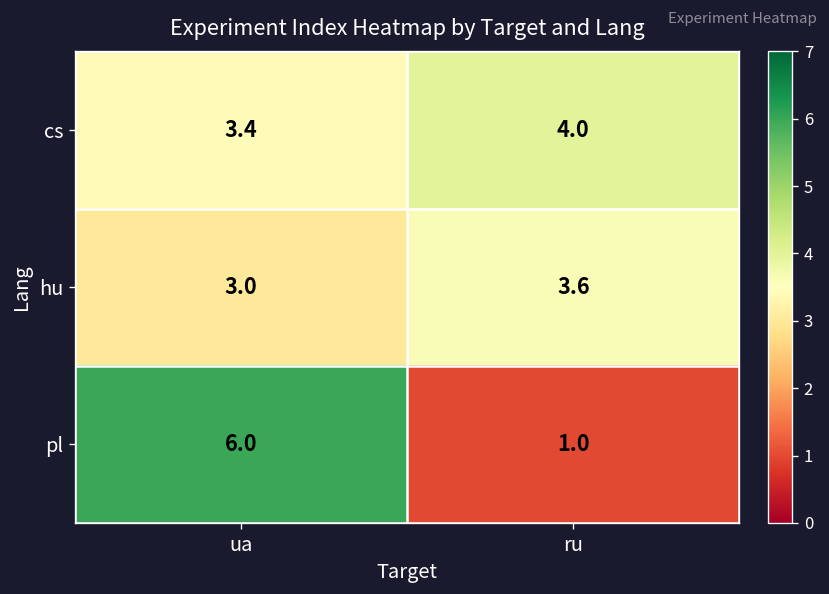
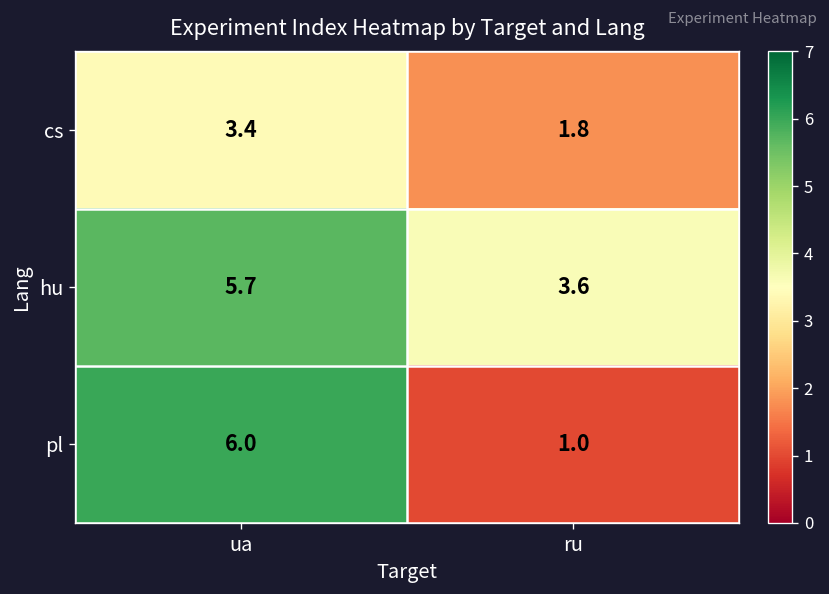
cs, ru: 4.0 -> 1.8
hu, ua: 3.0 -> 5.7
